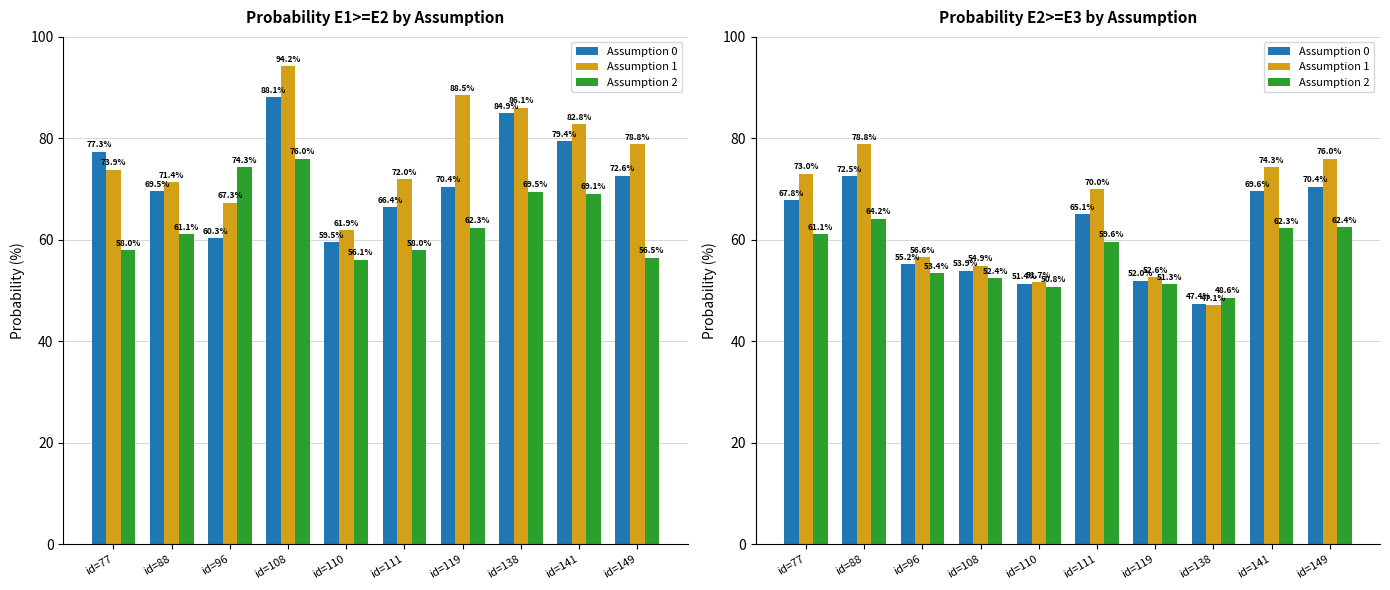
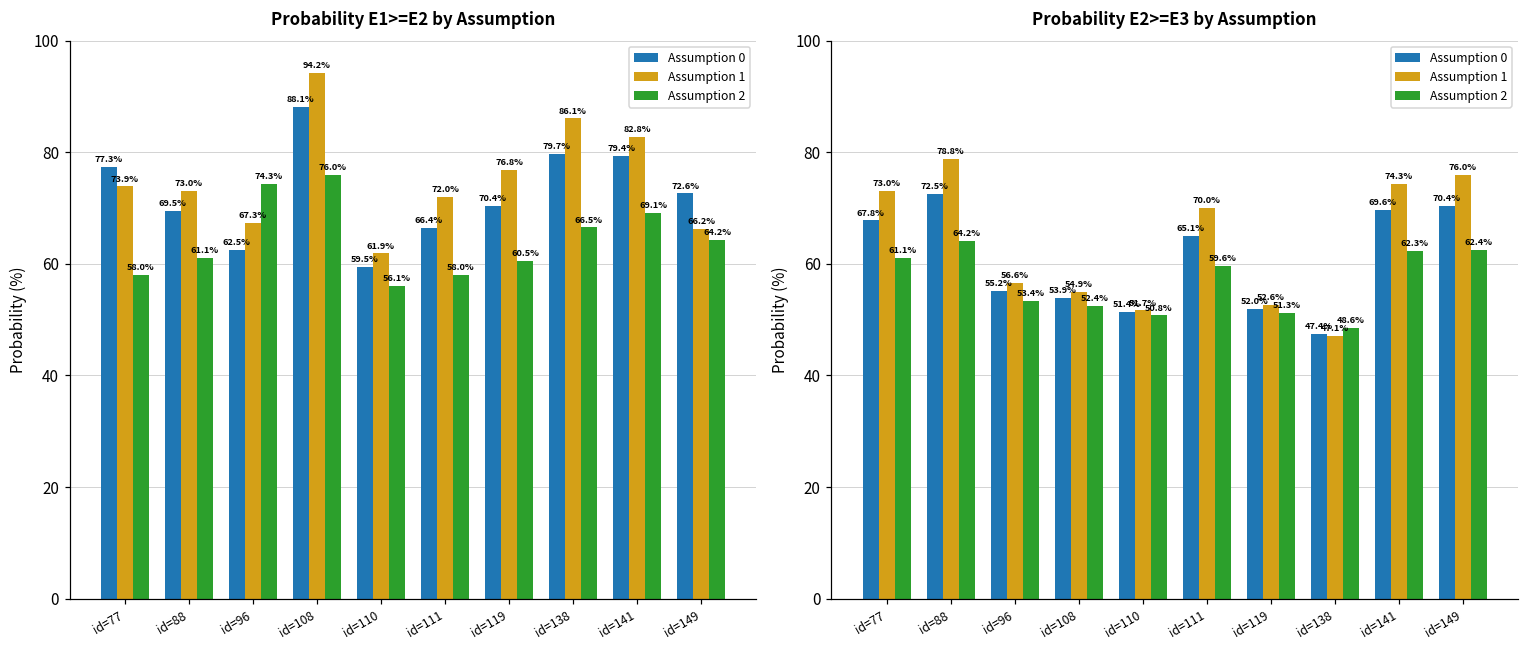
Probability E1>=E2 by Assumption, Assumption 1, id=88: 71.4% -> 73.0%
Probability E1>=E2 by Assumption, Assumption 0, id=96: 60.3% -> 62.5%
Probability E1>=E2 by Assumption, Assumption 1, id=119: 88.5% -> 76.8%
Probability E1>=E2 by Assumption, Assumption 2, id=119: 62.3% -> 60.5%
Probability E1>=E2 by Assumption, Assumption 0, id=138: 84.9% -> 79.7%
Probability E1>=E2 by Assumption, Assumption 2, id=138: 69.5% -> 66.5%
Probability E1>=E2 by Assumption, Assumption 1, id=149: 78.8% -> 66.2%
Probability E1>=E2 by Assumption, Assumption 2, id=149: 56.5% -> 64.2%
